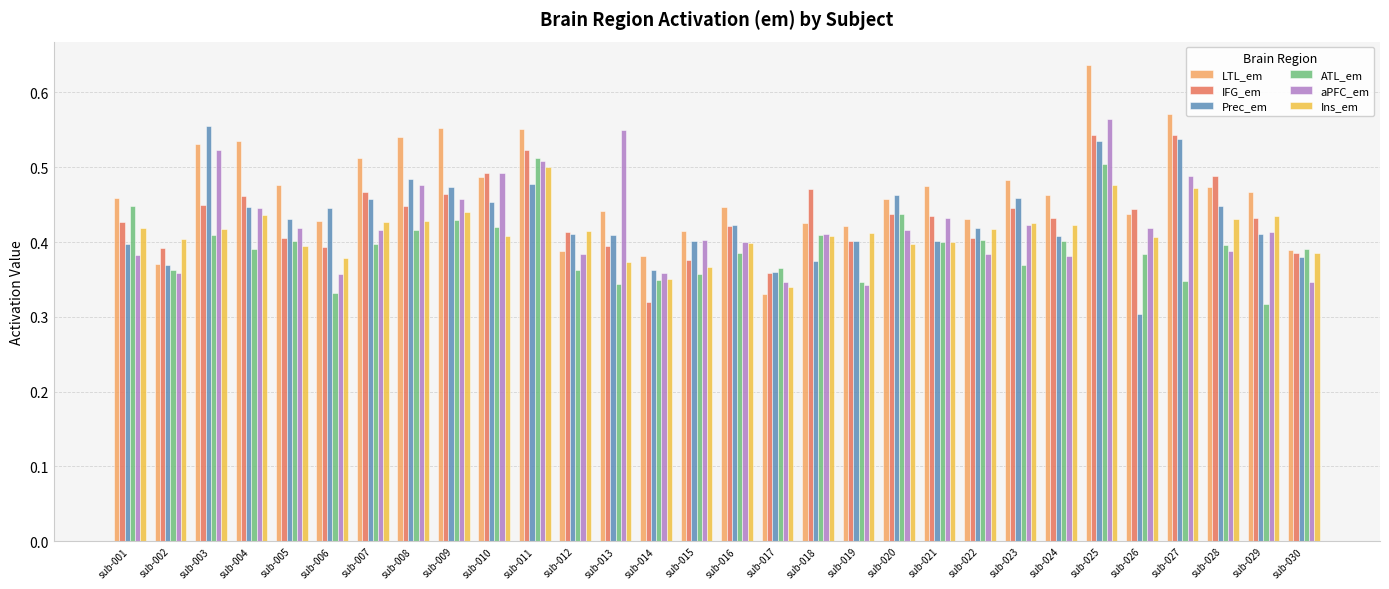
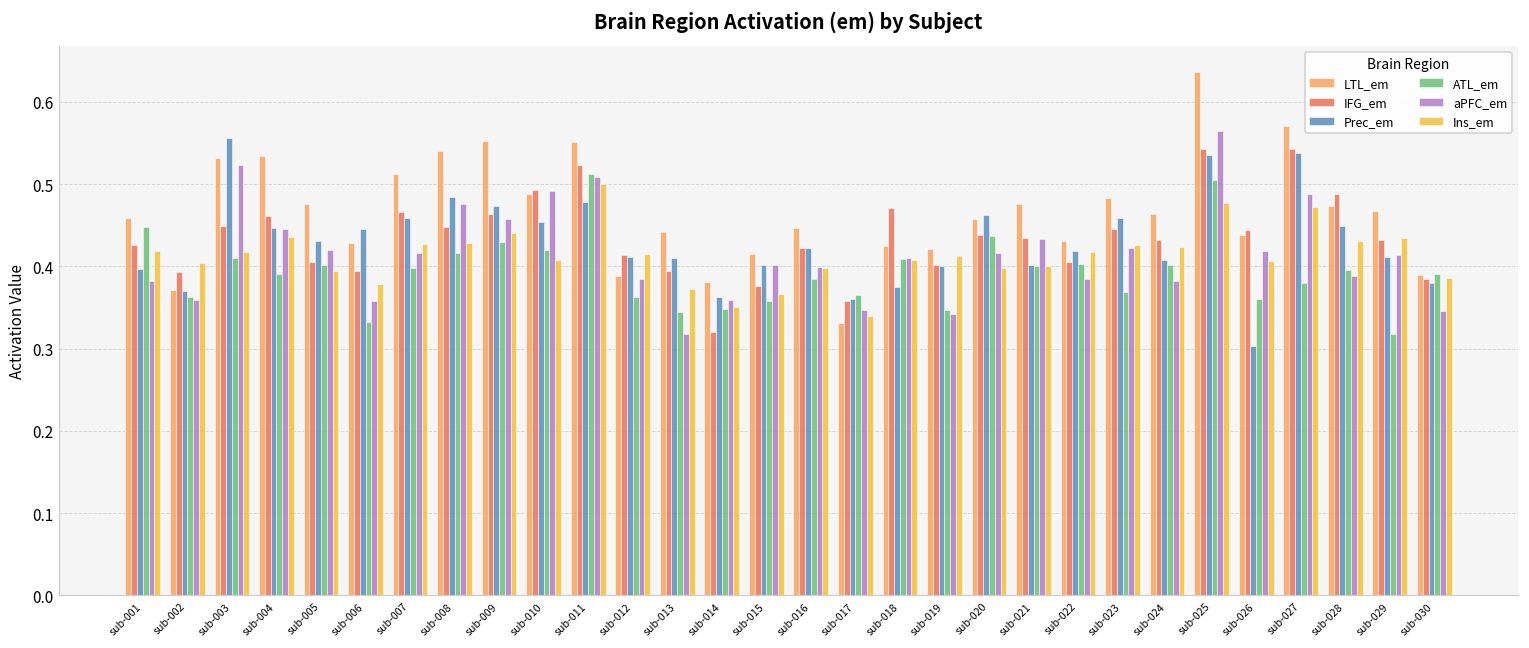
aPFC_em, sub-013: 0.55 -> 0.32
ATL_em, sub-026: 0.38 -> 0.36
ATL_em, sub-027: 0.35 -> 0.38
